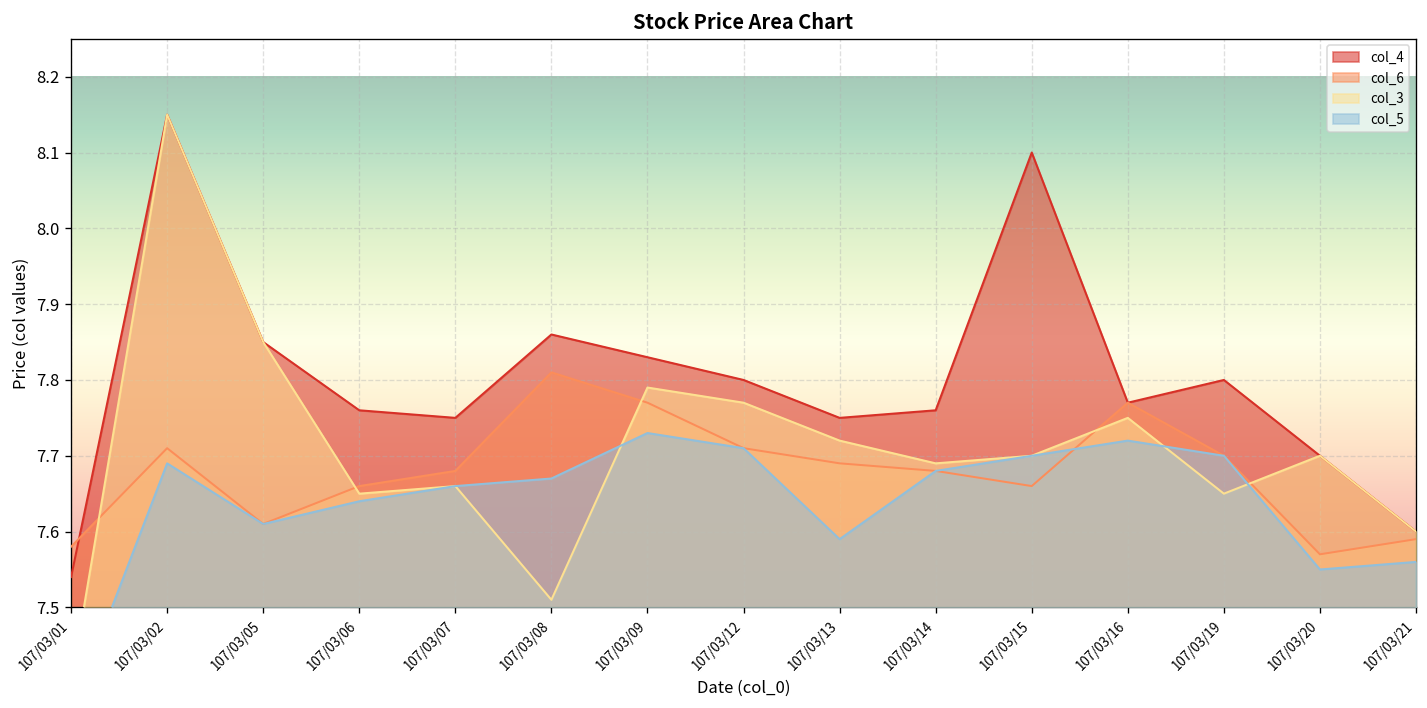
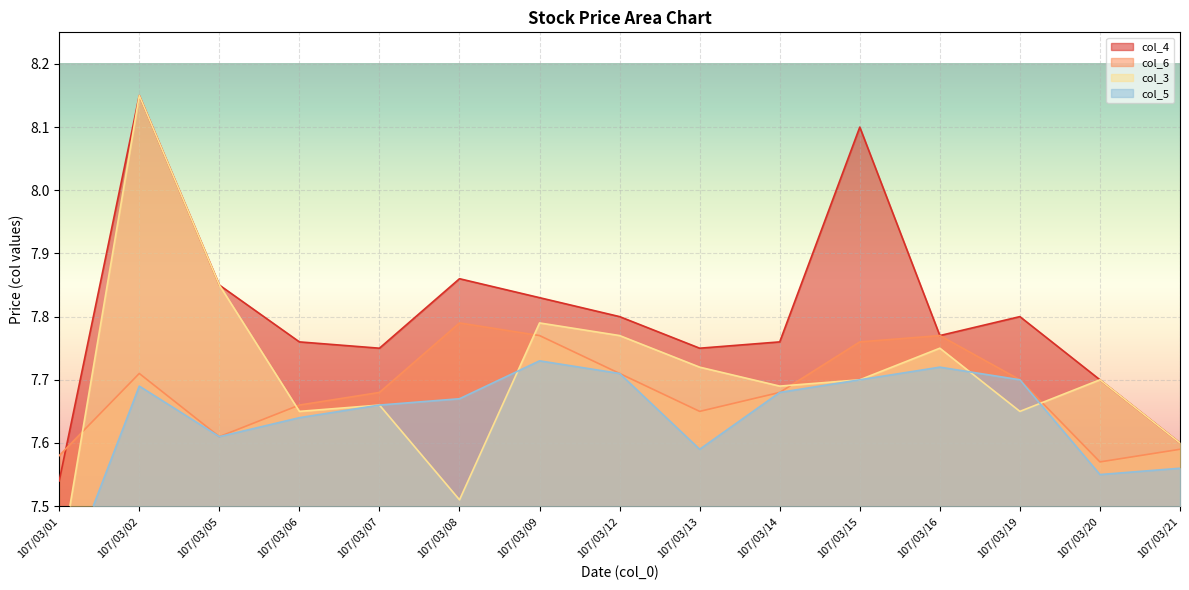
col_6, 107/03/08: 7.81 -> 7.79
col_6, 107/03/13: 7.69 -> 7.65
col_6, 107/03/15: 7.66 -> 7.76
